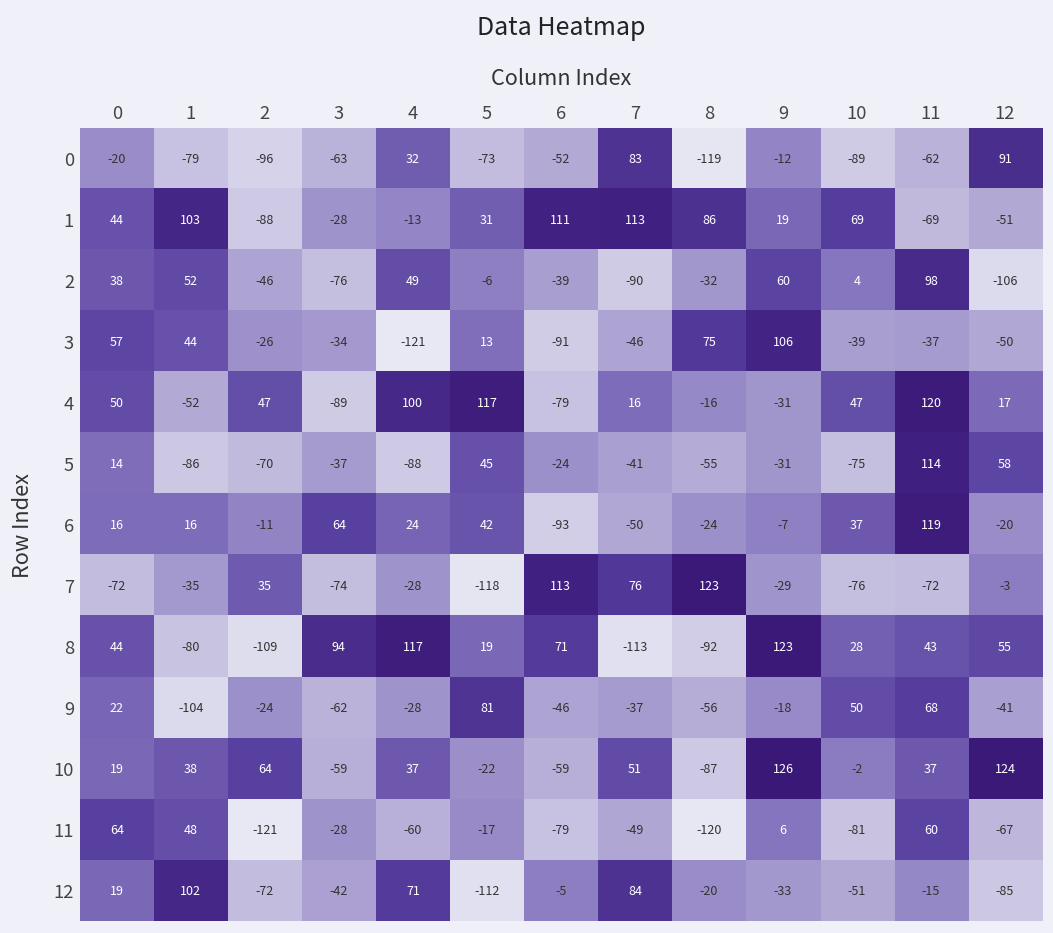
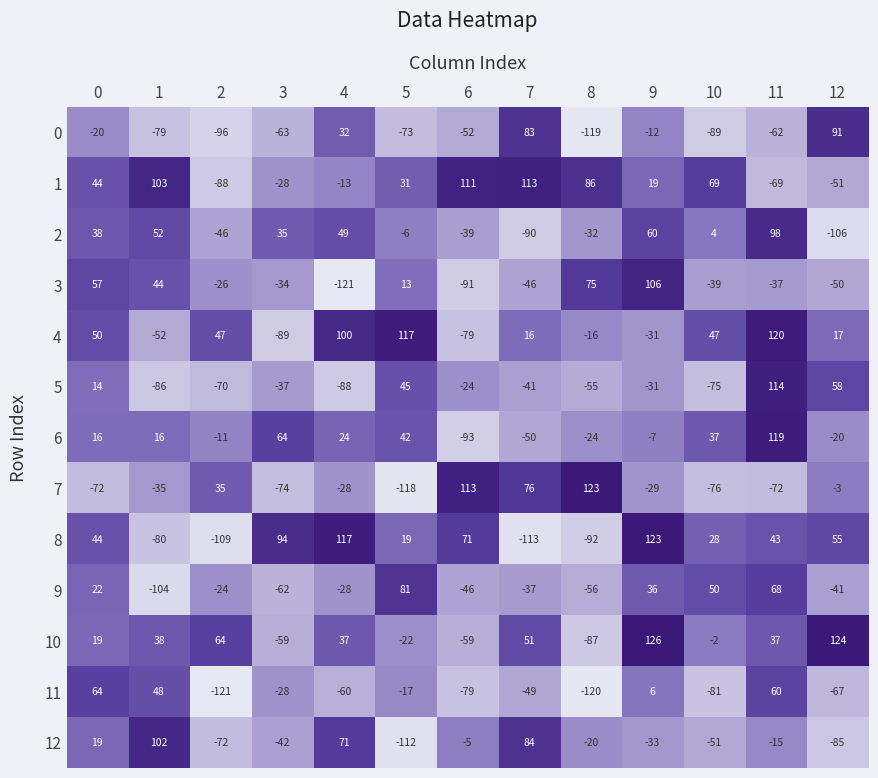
2, 3: -76 -> 35
9, 9: -18 -> 36
